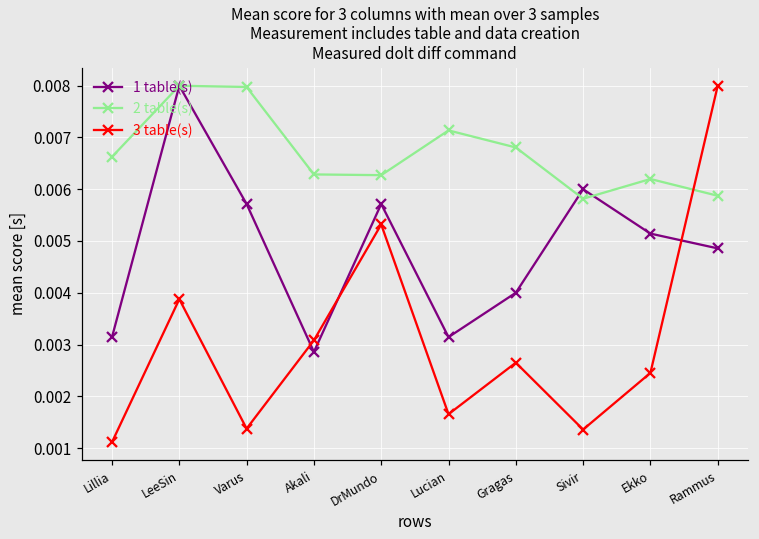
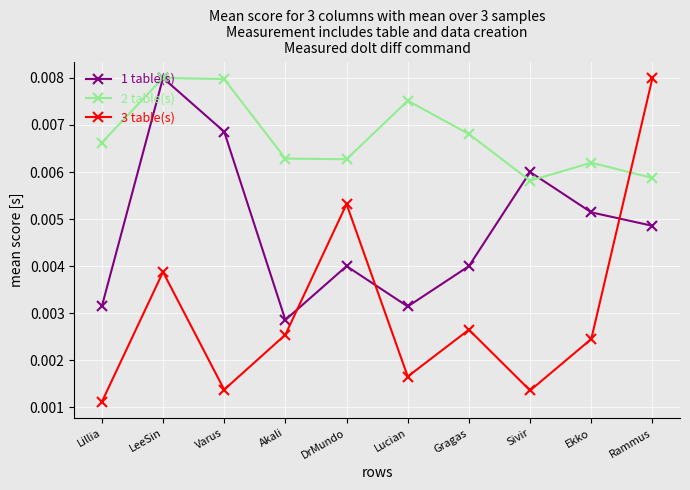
1 table(s), Varus: 0.0057 -> 0.0069
3 table(s), Akali: 0.0031 -> 0.0025
1 table(s), DrMundo: 0.0057 -> 0.0040
2 table(s), Lucian: 0.0071 -> 0.0075
